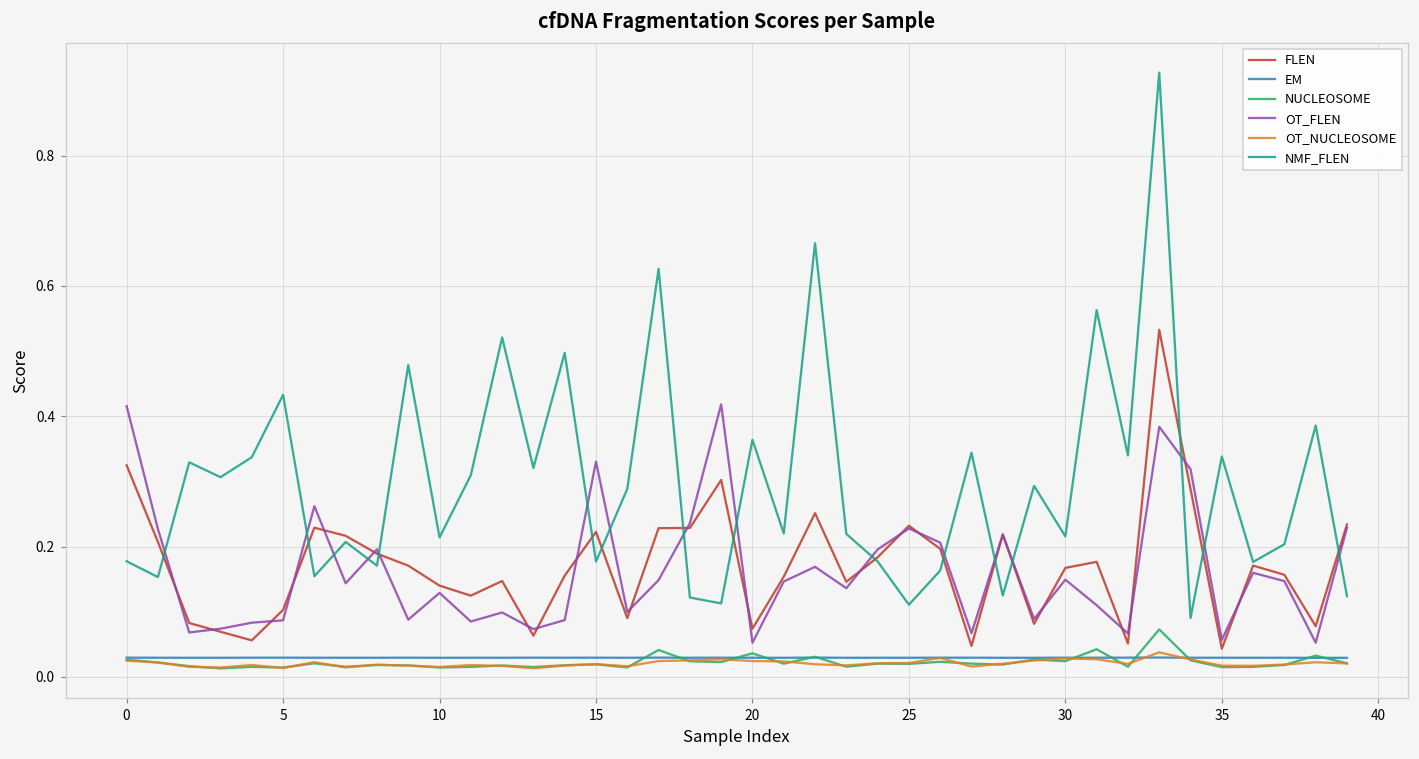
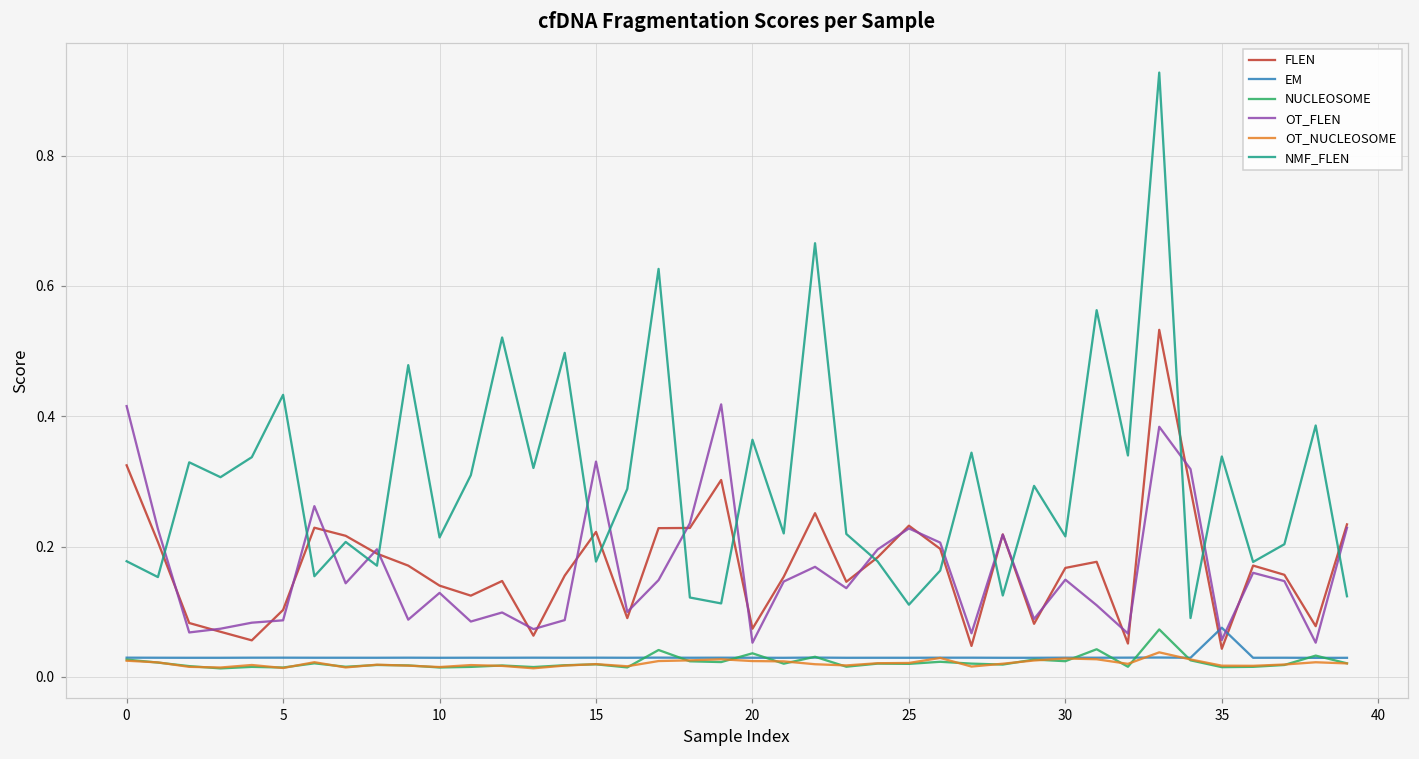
EM, 35: 0.03 -> 0.08
